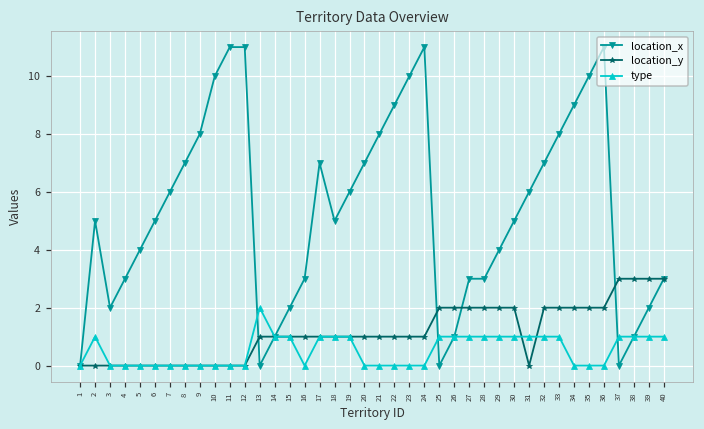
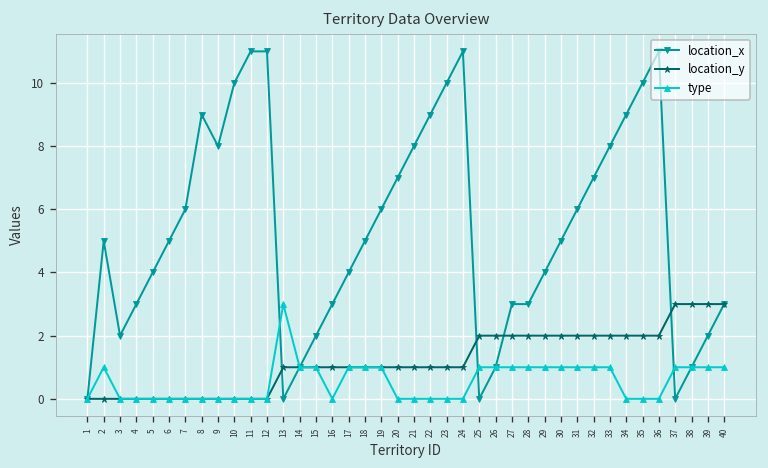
location_x, 8: 7 -> 9
type, 13: 2 -> 3
location_x, 17: 7 -> 4
location_y, 31: 0 -> 2
